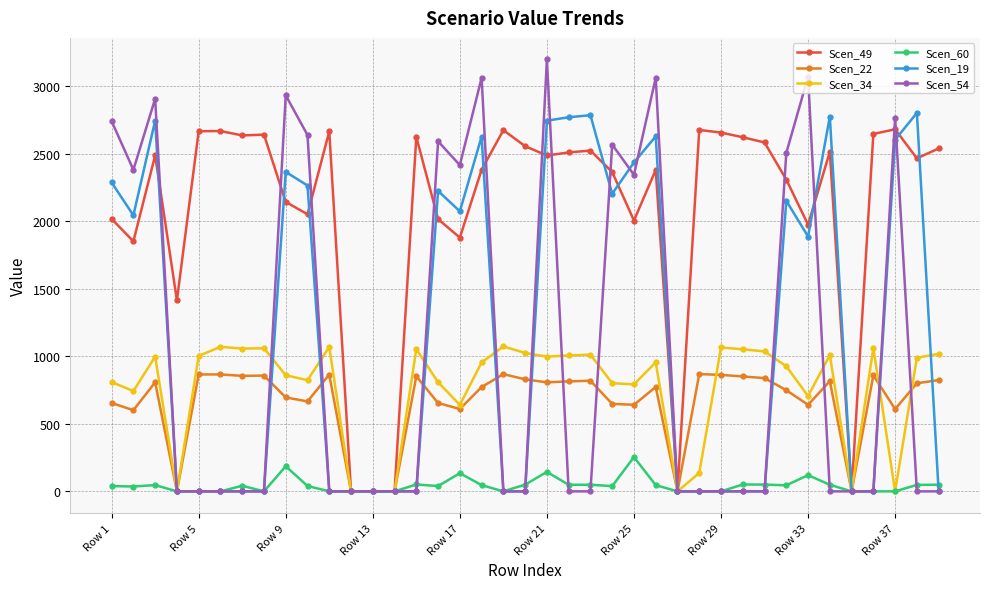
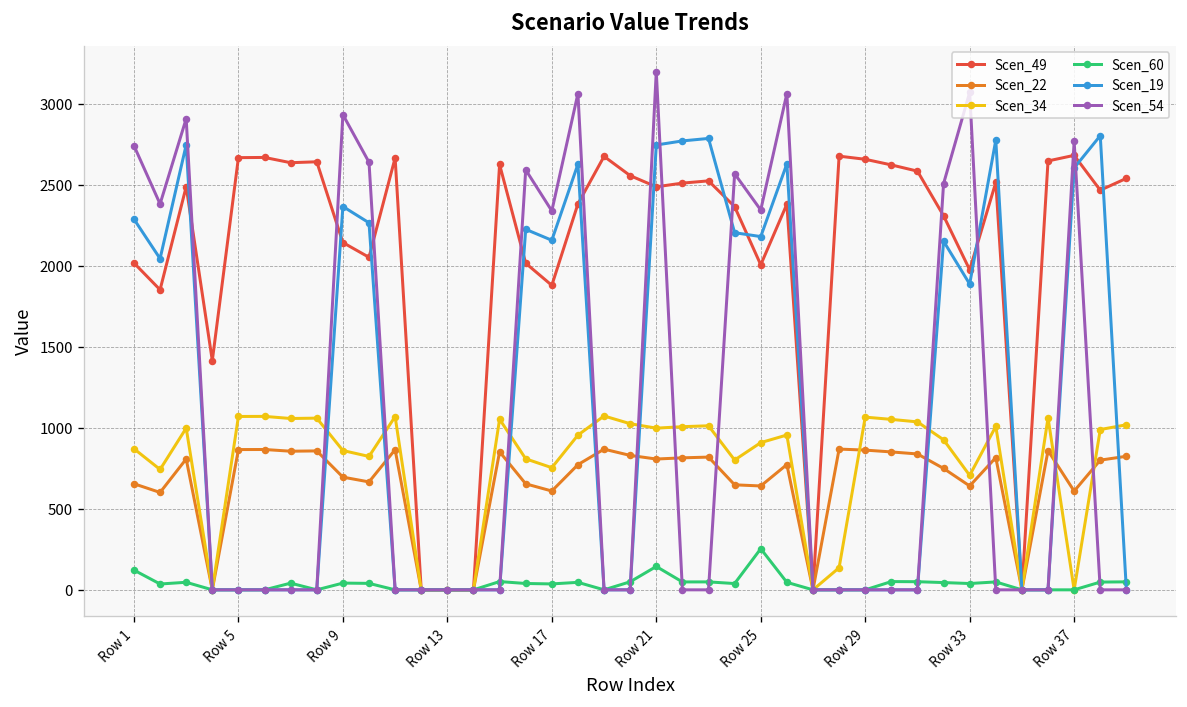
Scen_34, Row 1: 810 -> 870
Scen_60, Row 1: 40 -> 120
Scen_34, Row 5: 1000 -> 1070
Scen_60, Row 9: 190 -> 40
Scen_34, Row 17: 640 -> 750
Scen_60, Row 17: 130 -> 40
Scen_19, Row 17: 2070 -> 2160
Scen_54, Row 17: 2420 -> 2340
Scen_34, Row 25: 790 -> 910
Scen_19, Row 25: 2440 -> 2180
Scen_60, Row 33: 120 -> 40
